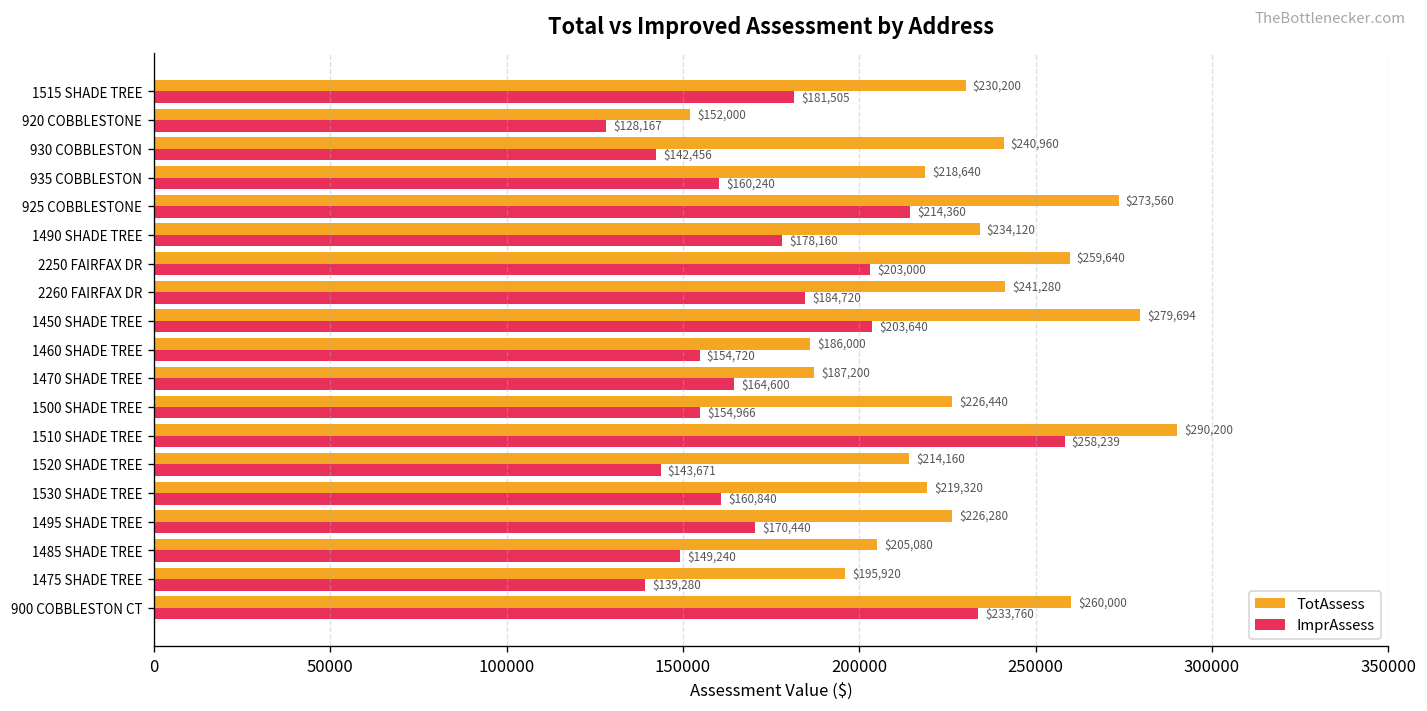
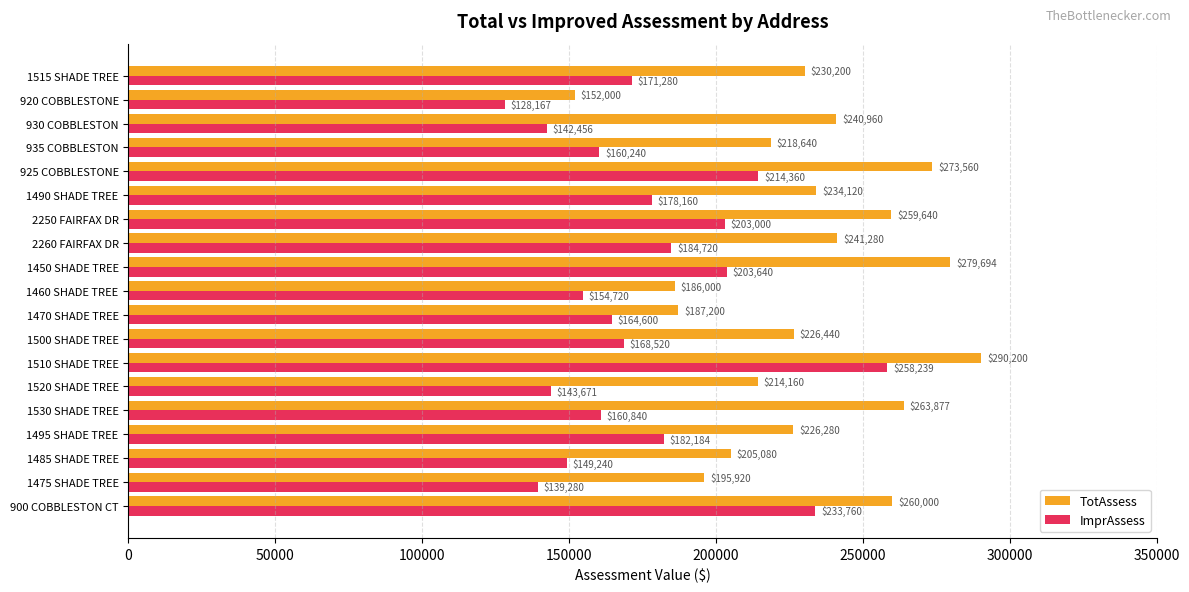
ImprAssess, 1515 SHADE TREE: $181,505 -> $171,280
ImprAssess, 1500 SHADE TREE: $154,966 -> $168,520
TotAssess, 1530 SHADE TREE: $219,320 -> $263,877
ImprAssess, 1495 SHADE TREE: $170,440 -> $182,184
